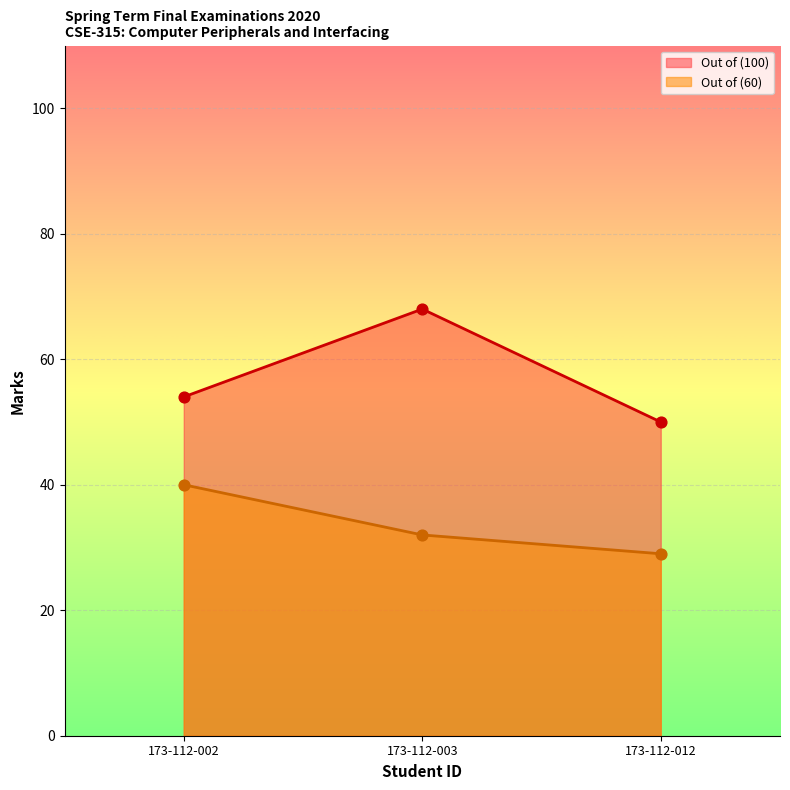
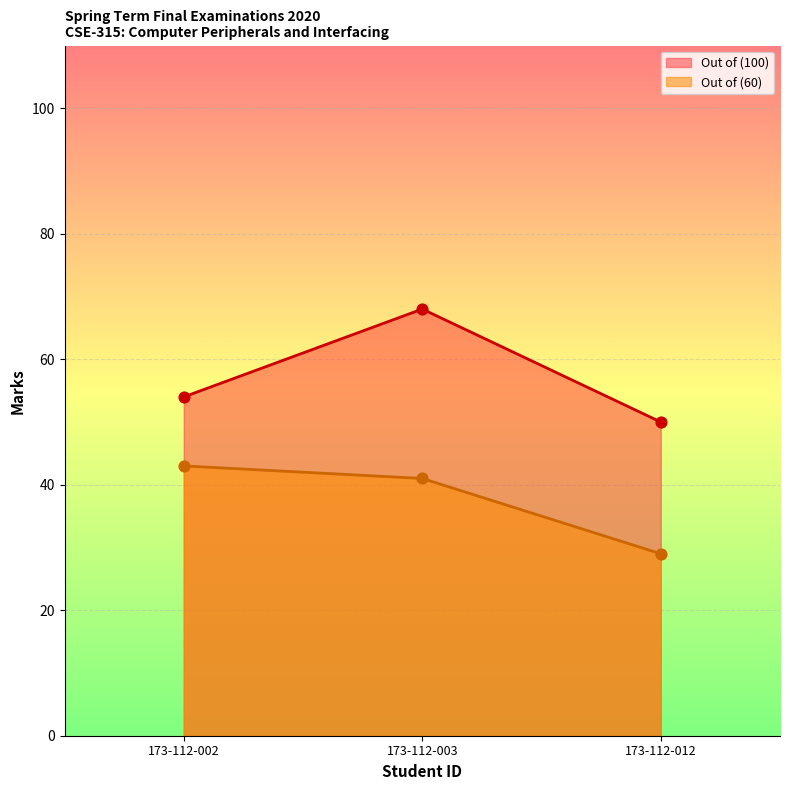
Out of (60), 173-112-002: 40 -> 43
Out of (60), 173-112-003: 32 -> 41
